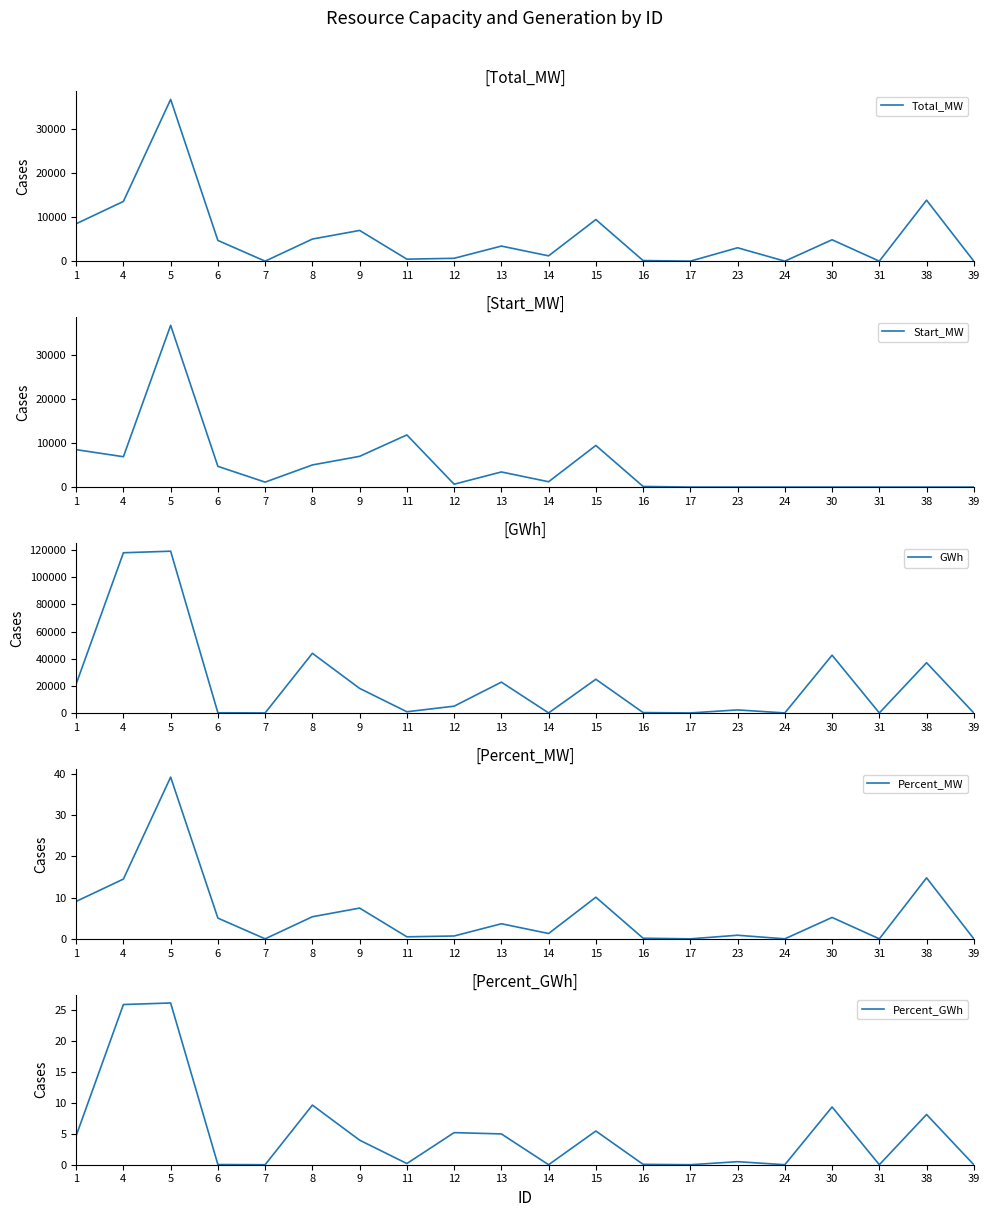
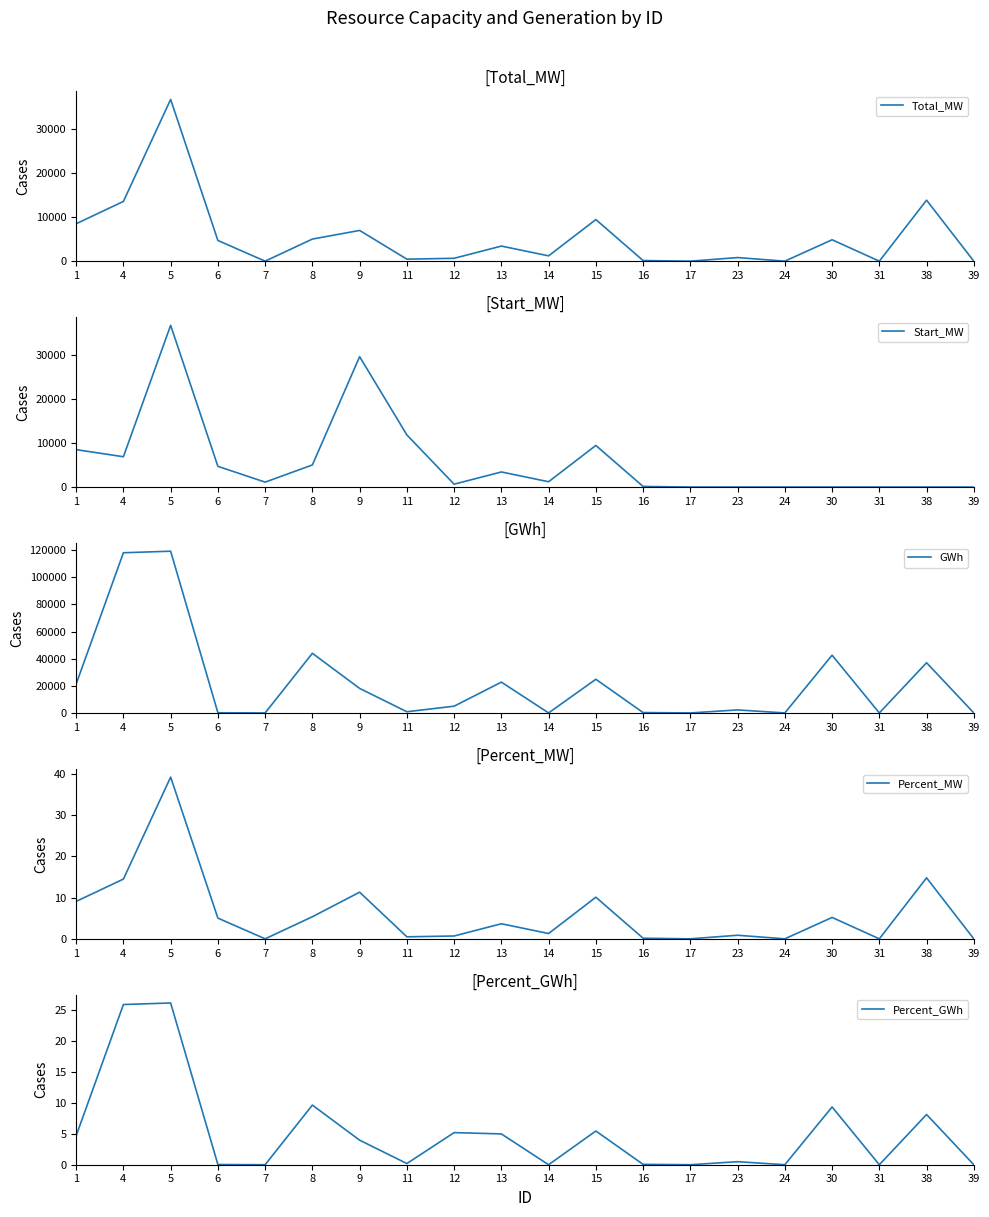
[Total_MW], 23: 3000 -> 1000
[Start_MW], 9: 7000 -> 30000
[Percent_MW], 9: 7 -> 11
